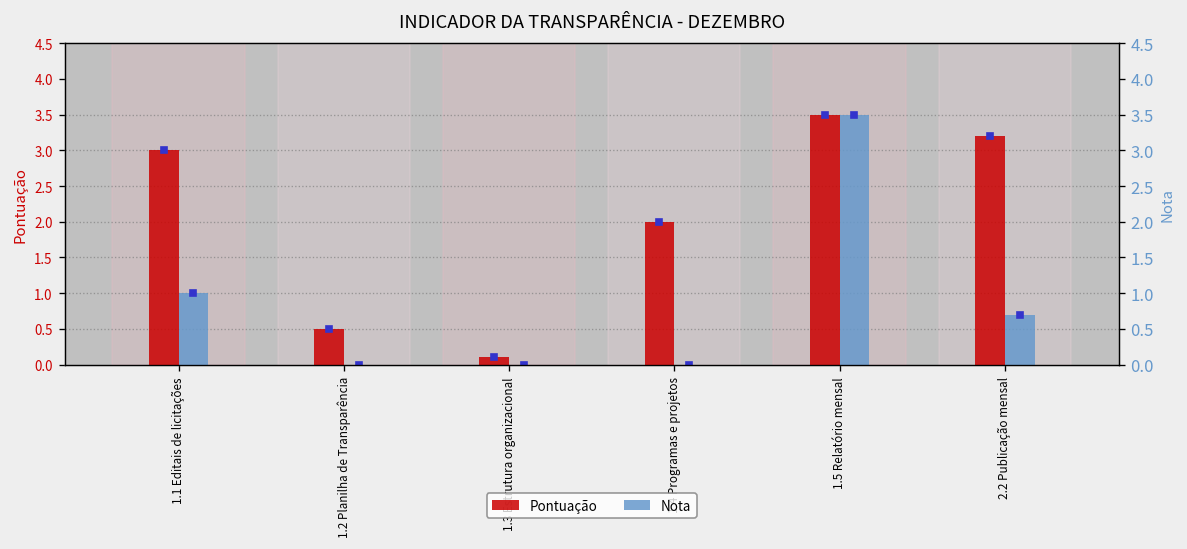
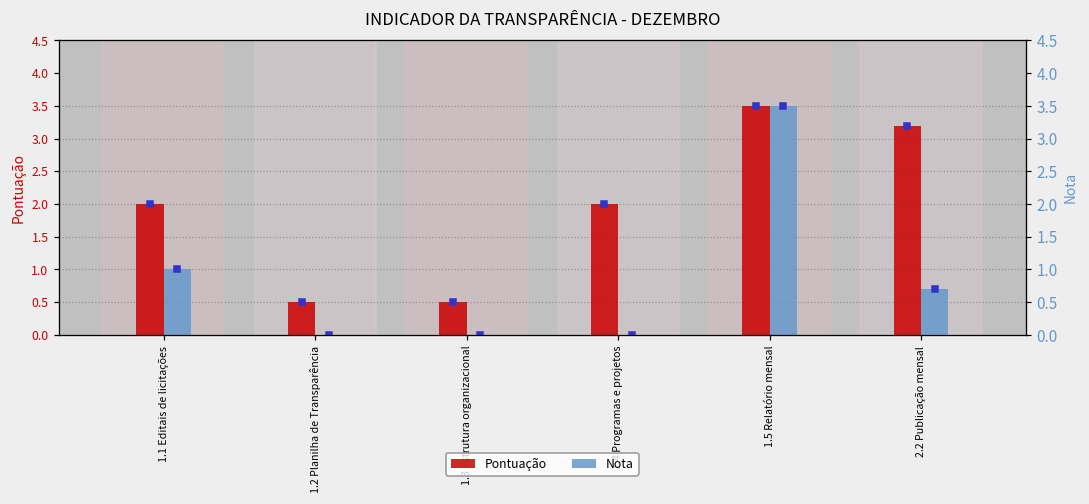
Pontuação, 1.1 Editais de licitações: 3 -> 2
Pontuação, 1.3 Estrutura organizacional: 0.1 -> 0.5
